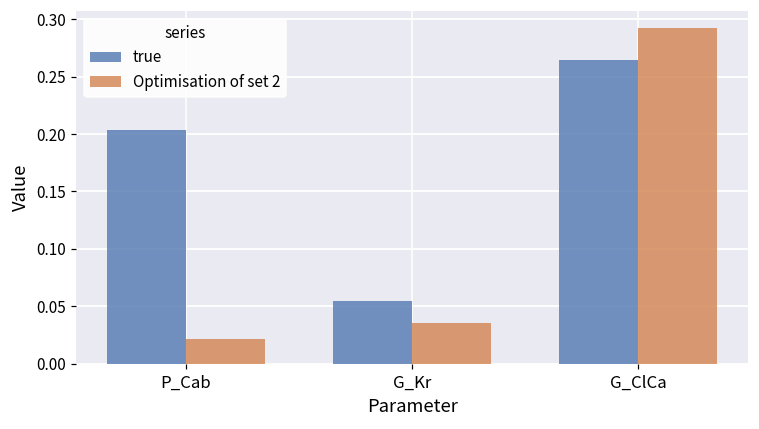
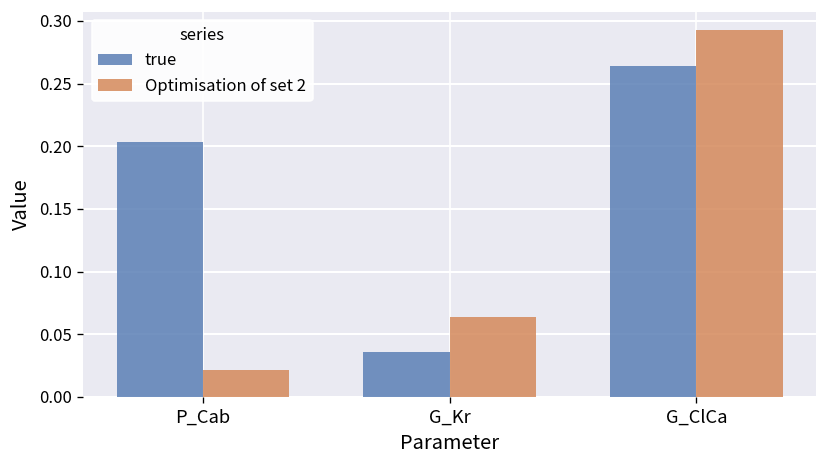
true, G_Kr: 0.055 -> 0.036
Optimisation of set 2, G_Kr: 0.036 -> 0.064
